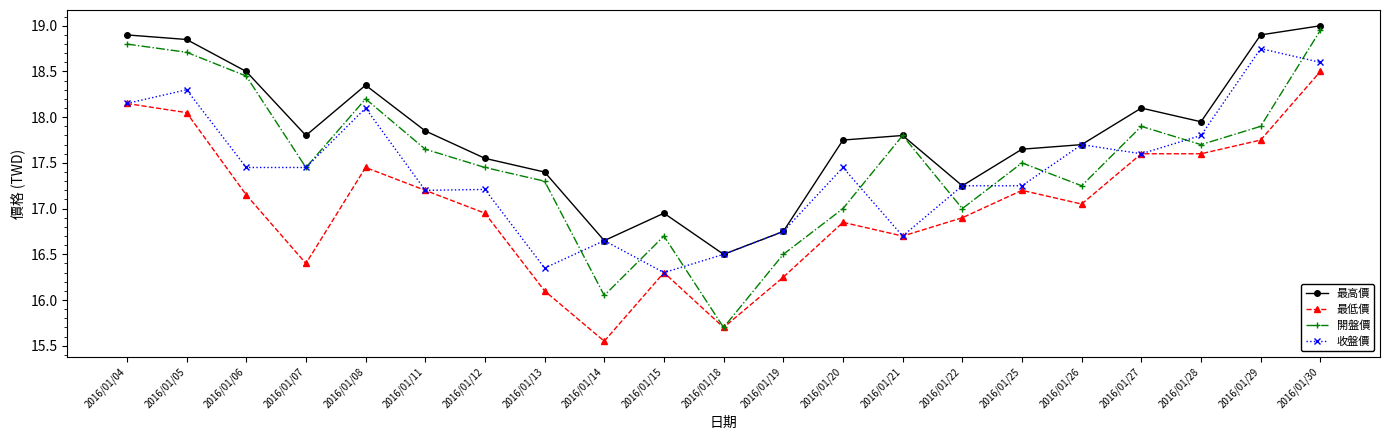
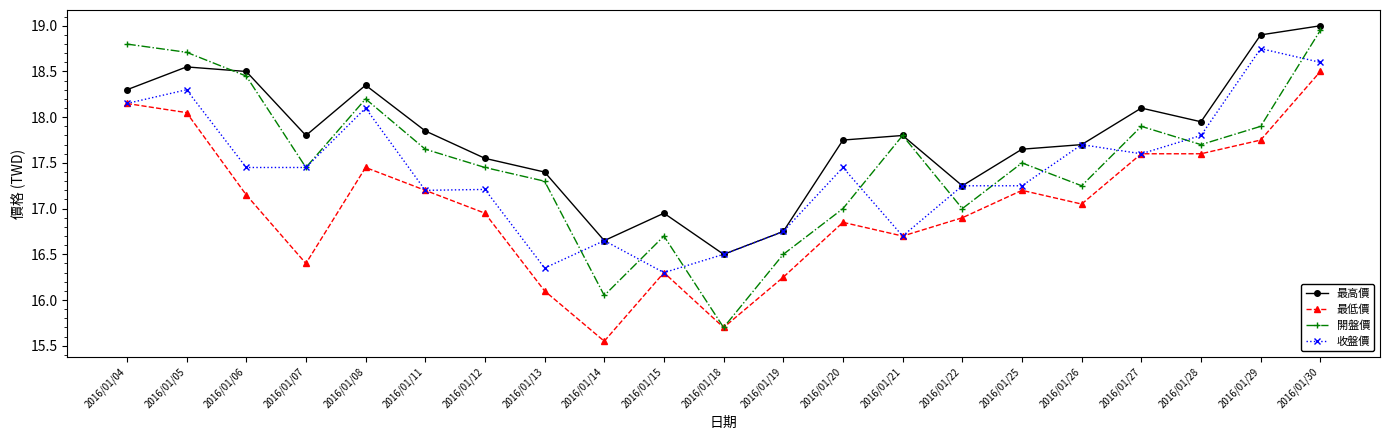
最高價, 2016/01/04: 18.9 -> 18.3
最高價, 2016/01/05: 18.9 -> 18.6
